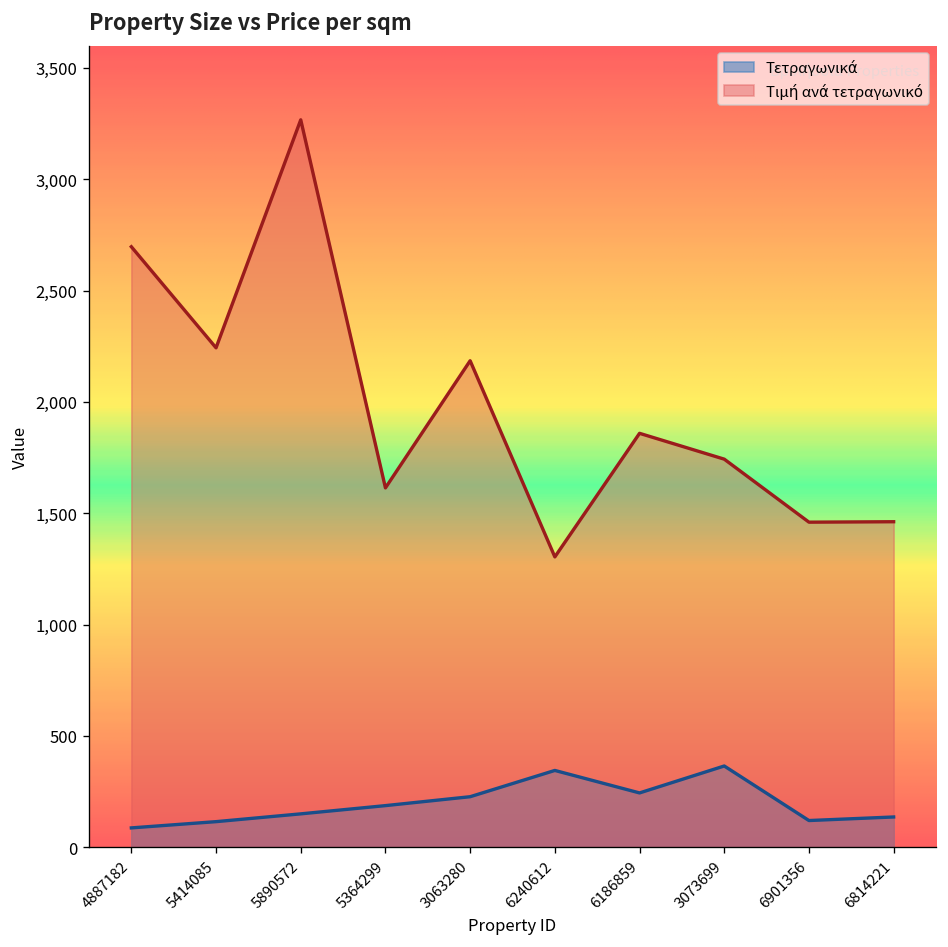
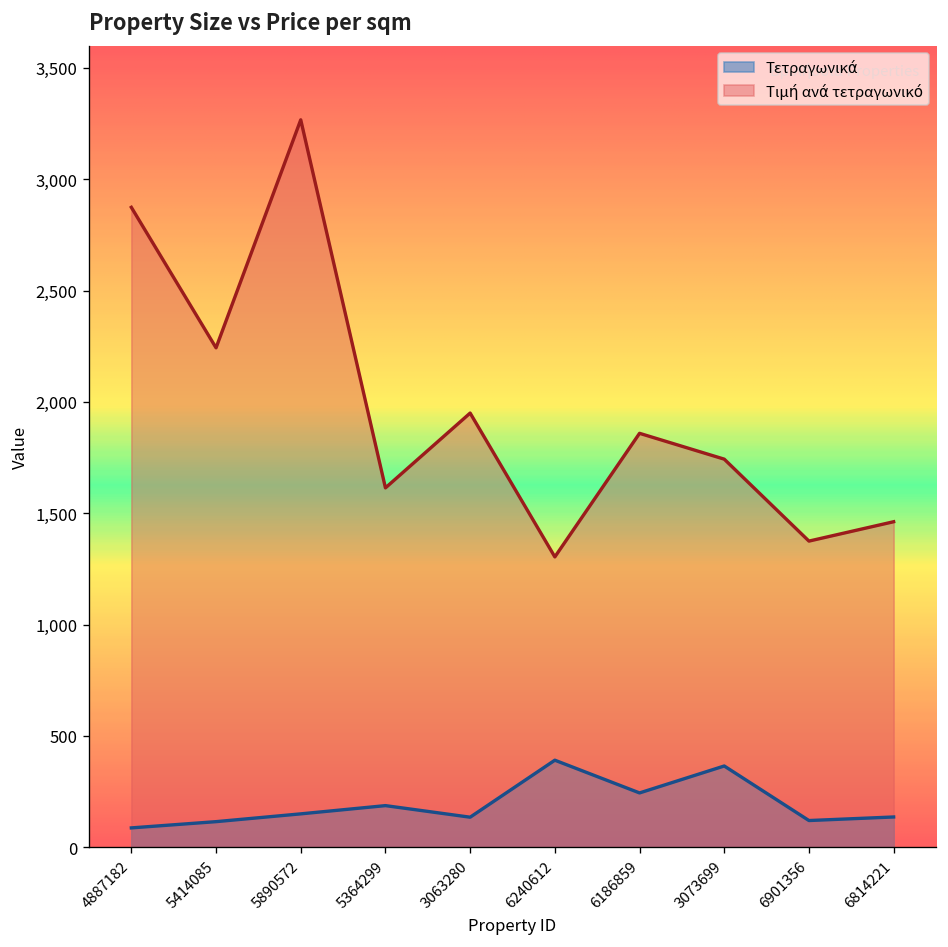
Τιμή ανά τετραγωνικό, 4887182: 2,700 -> 2,870
Τετραγωνικά, 3063280: 230 -> 140
Τιμή ανά τετραγωνικό, 3063280: 2,190 -> 1,950
Τετραγωνικά, 6240612: 350 -> 390
Τιμή ανά τετραγωνικό, 6901356: 1,460 -> 1,380
